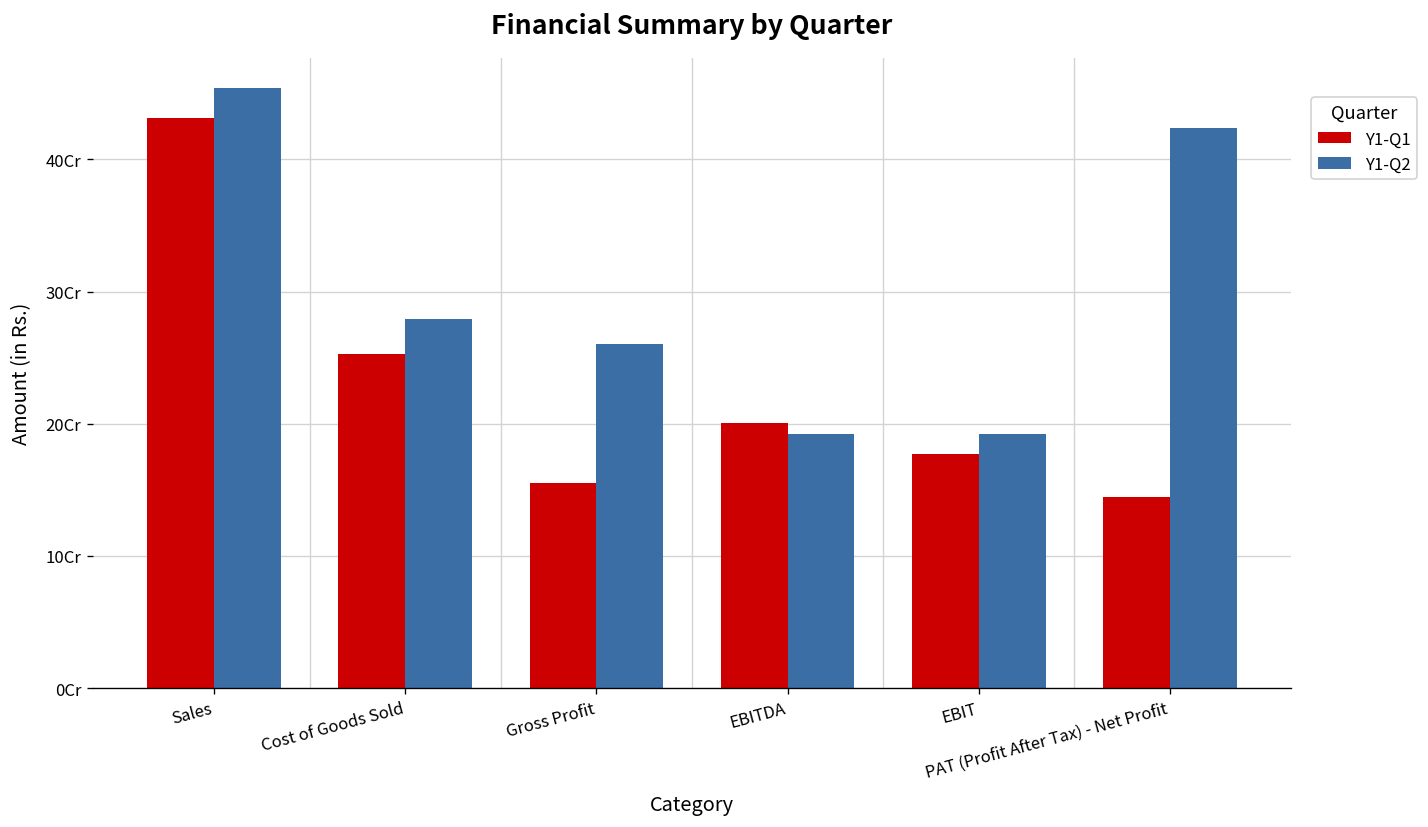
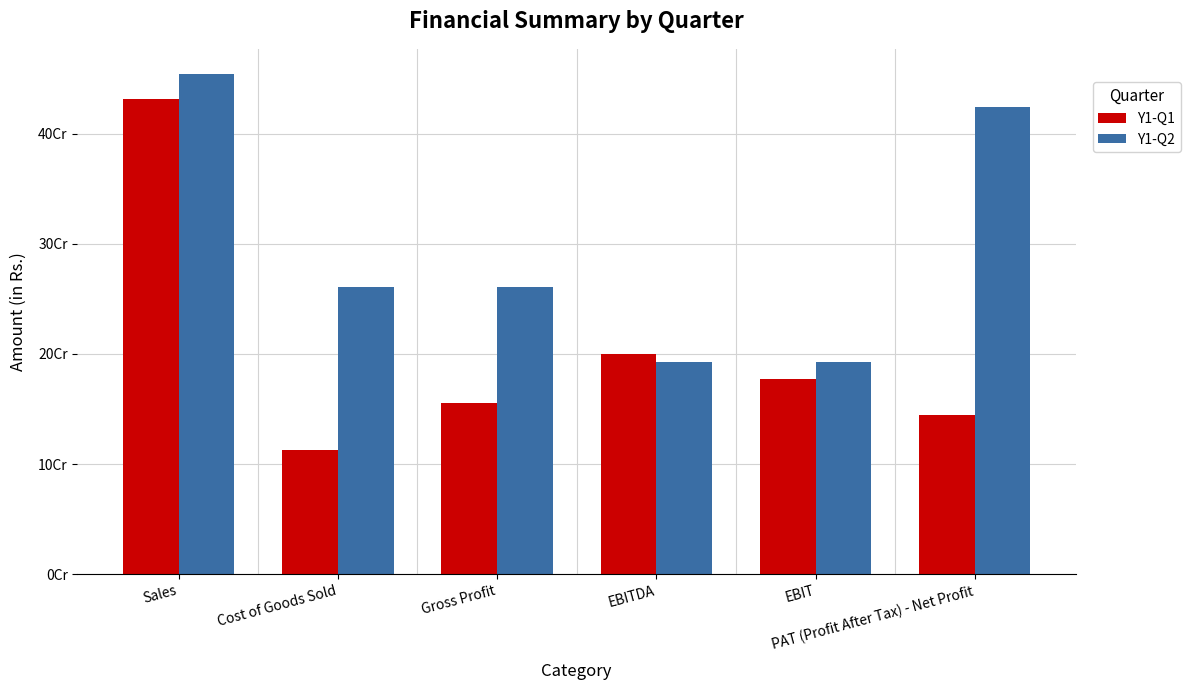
Y1-Q1, Cost of Goods Sold: 25.3Cr -> 11.2Cr
Y1-Q2, Cost of Goods Sold: 28.0Cr -> 26.0Cr
